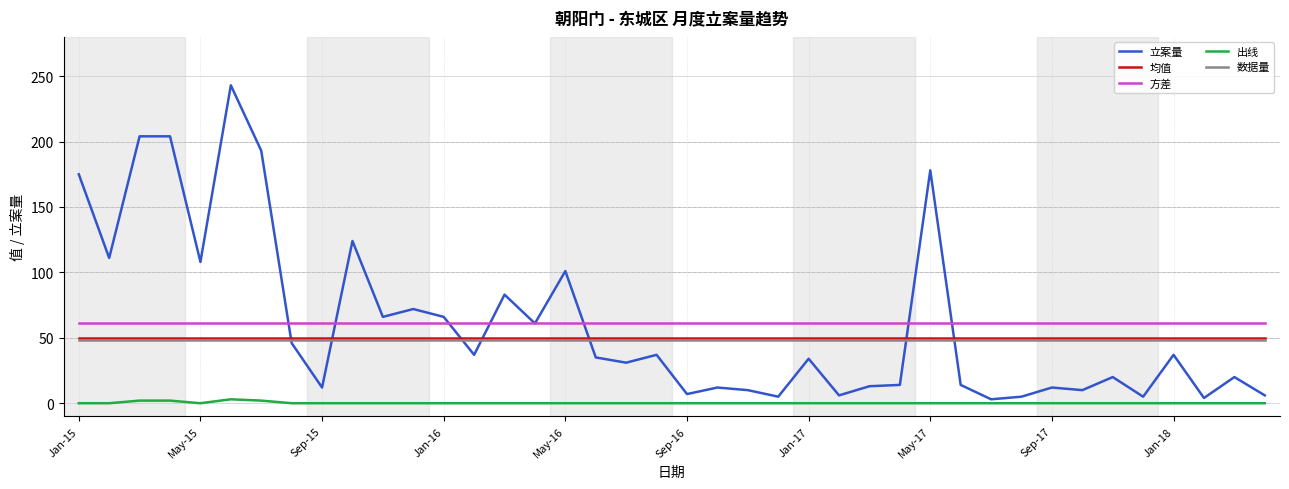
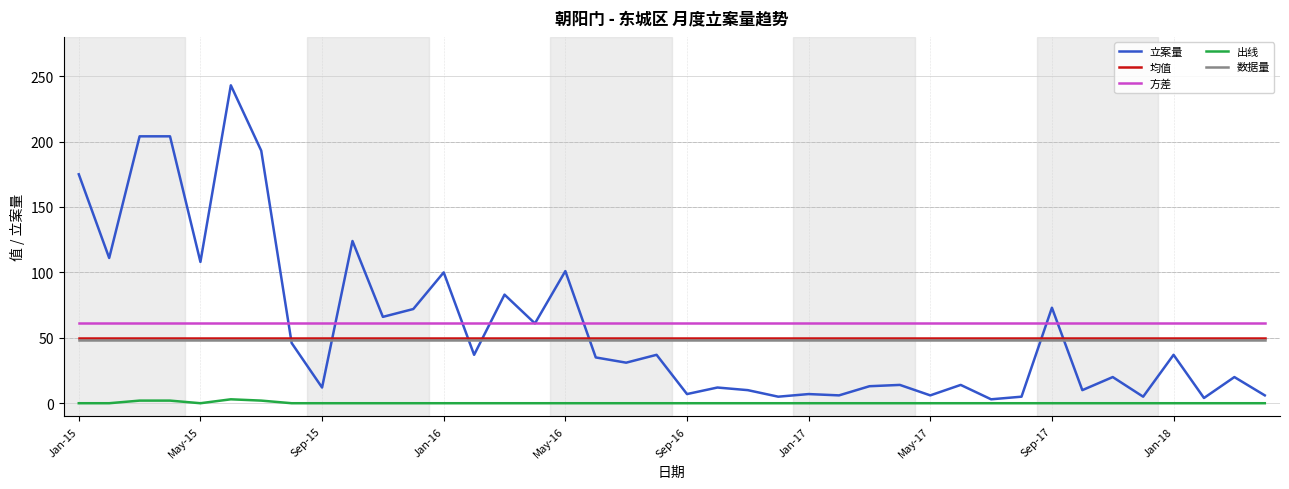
立案量, Jan-16: 66 -> 100
立案量, Jan-17: 34 -> 7
立案量, May-17: 178 -> 6
立案量, Sep-17: 12 -> 73
